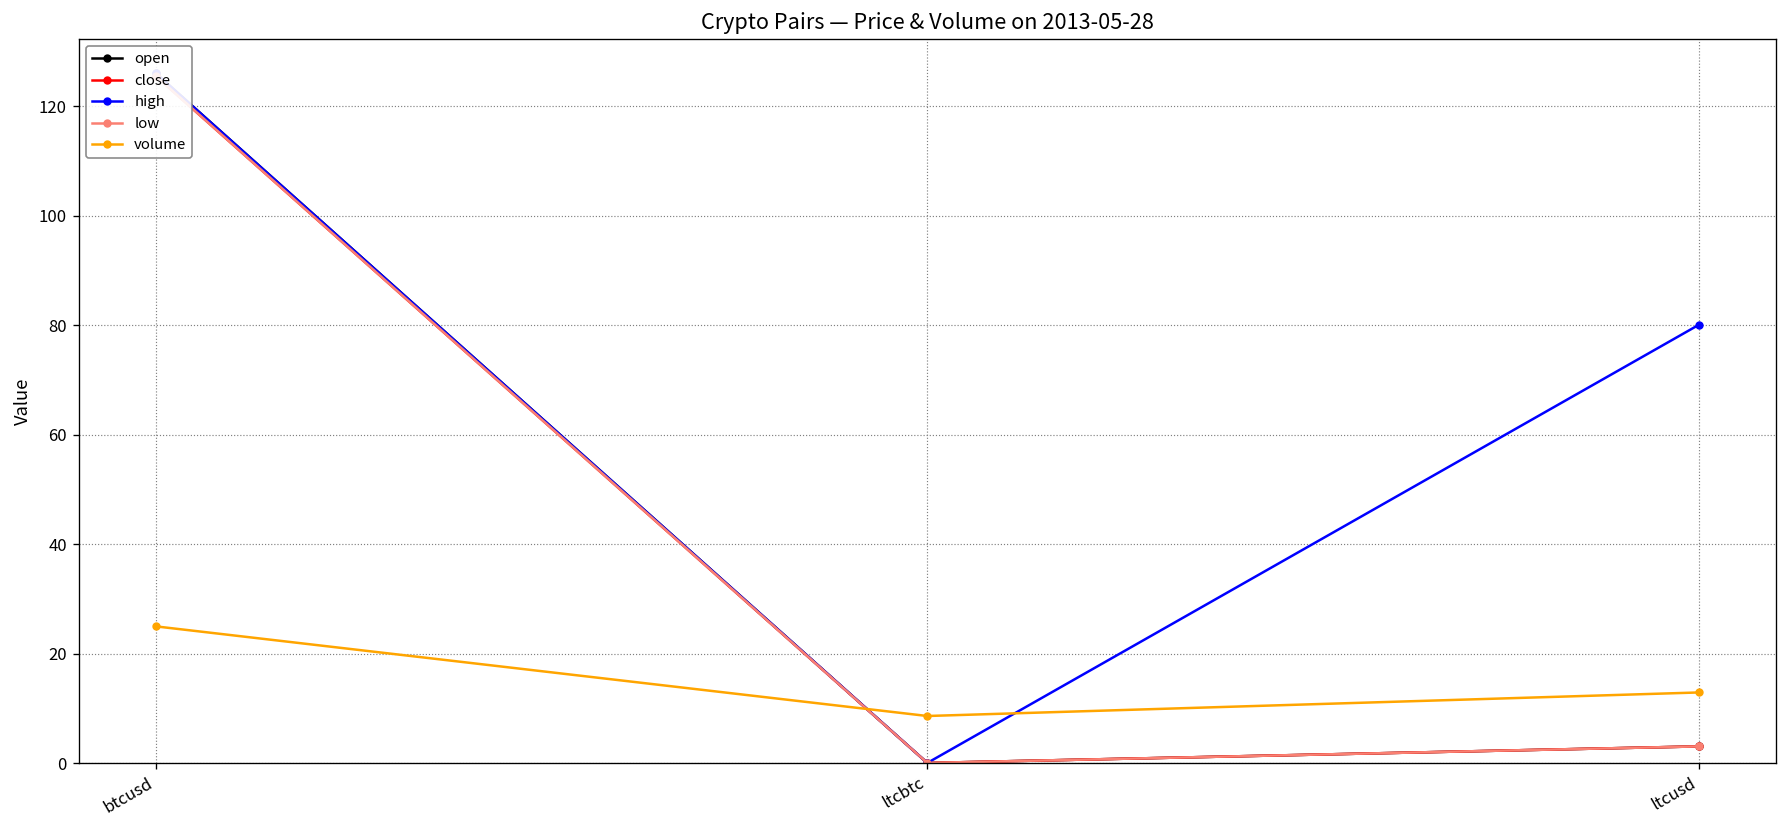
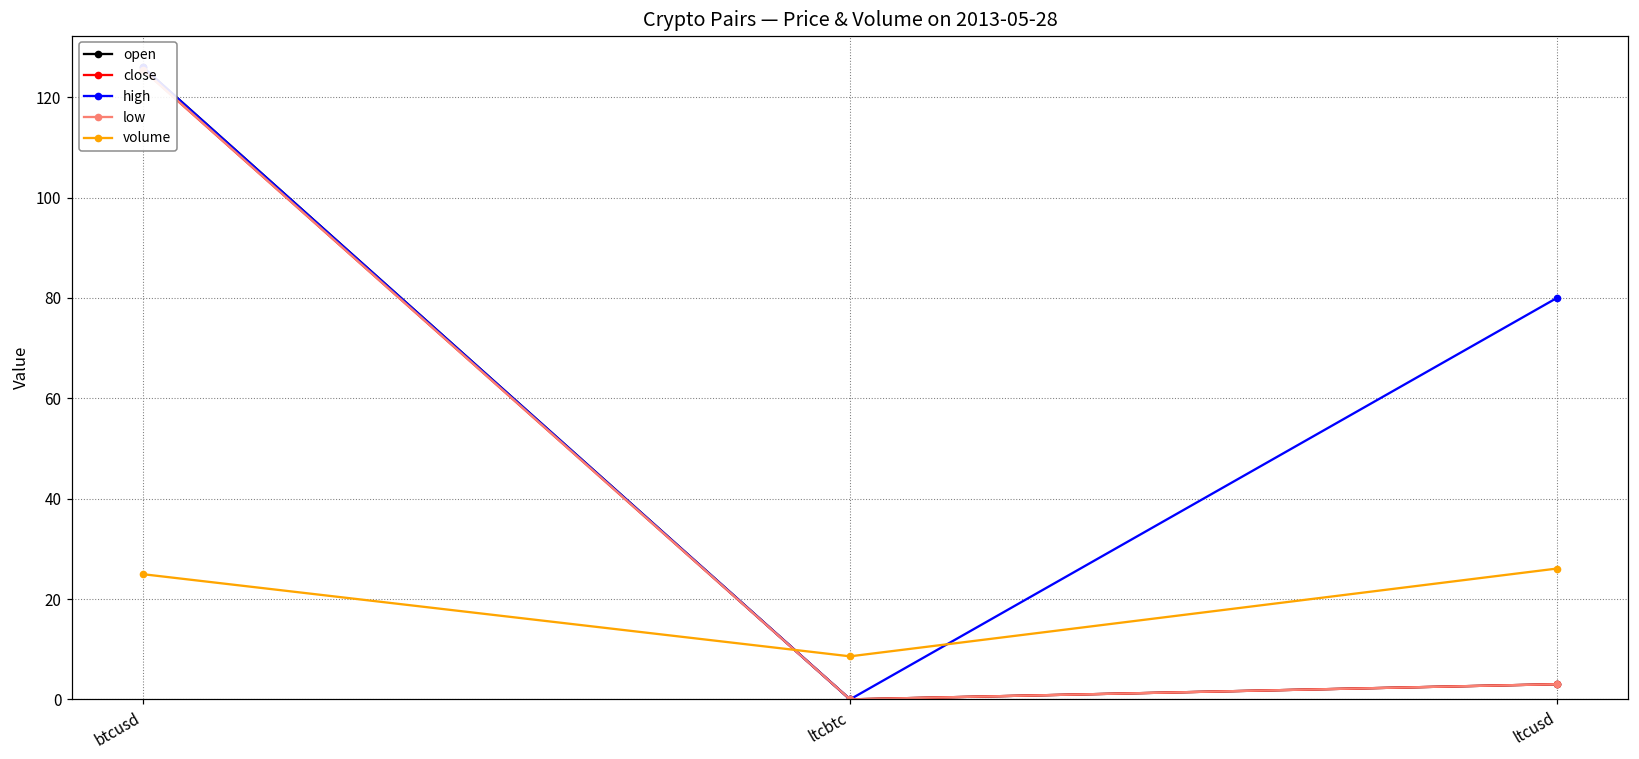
volume, ltcusd: 13 -> 26
